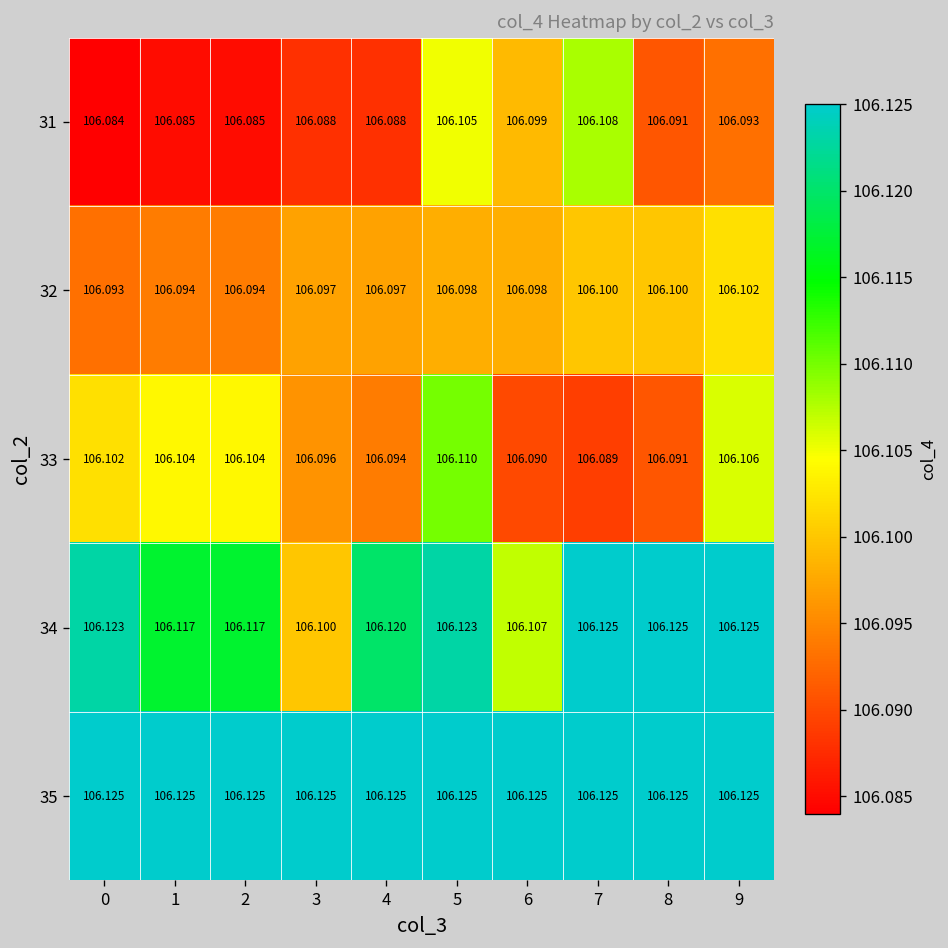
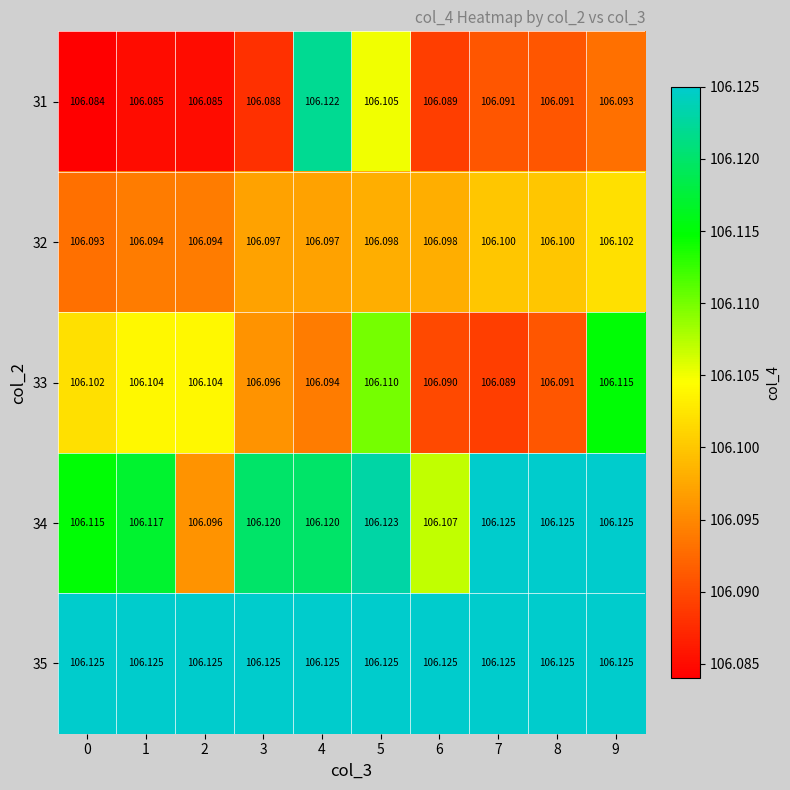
31, 4: 106.088 -> 106.122
31, 6: 106.099 -> 106.089
31, 7: 106.108 -> 106.091
33, 9: 106.106 -> 106.115
34, 0: 106.123 -> 106.115
34, 2: 106.117 -> 106.096
34, 3: 106.100 -> 106.120
